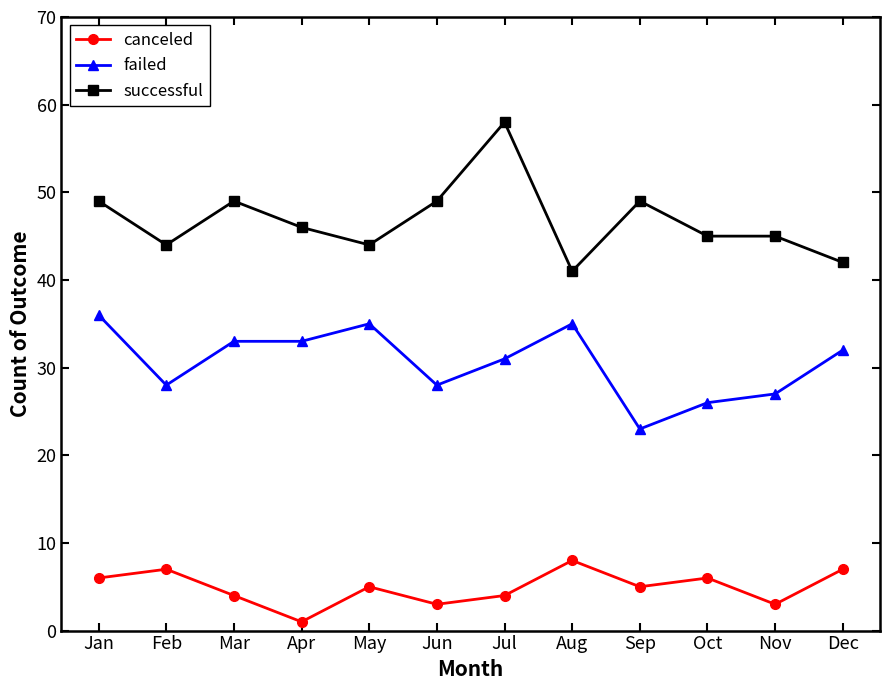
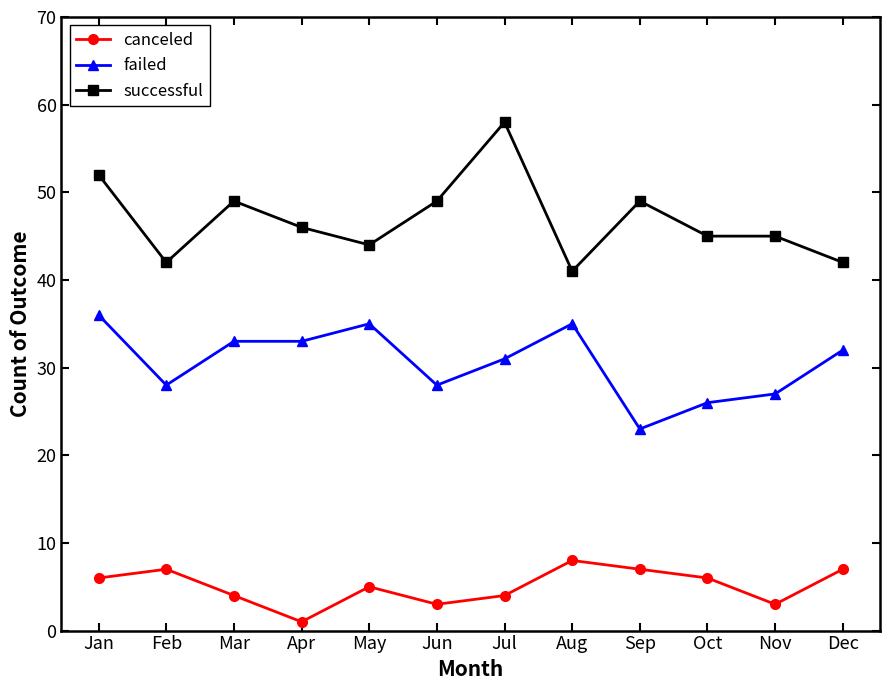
successful, Jan: 49 -> 52
successful, Feb: 44 -> 42
canceled, Sep: 5 -> 7
